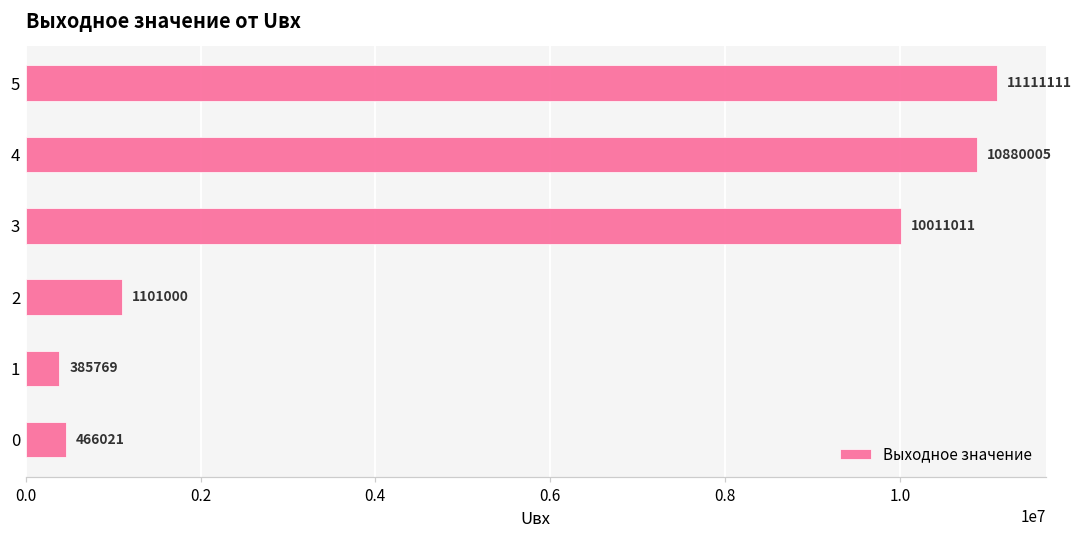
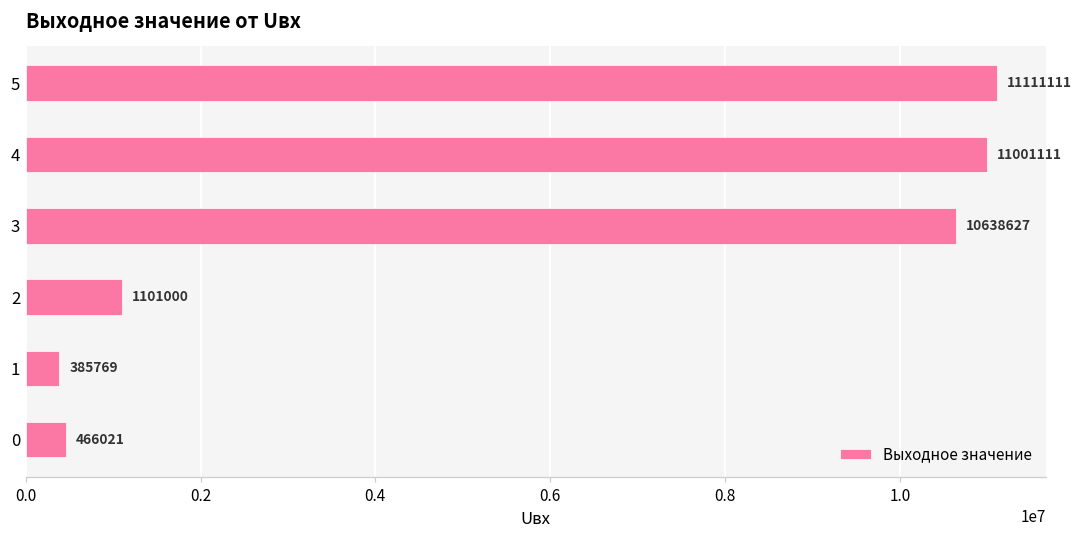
4: 10880005 -> 11001111
3: 10011011 -> 10638627
